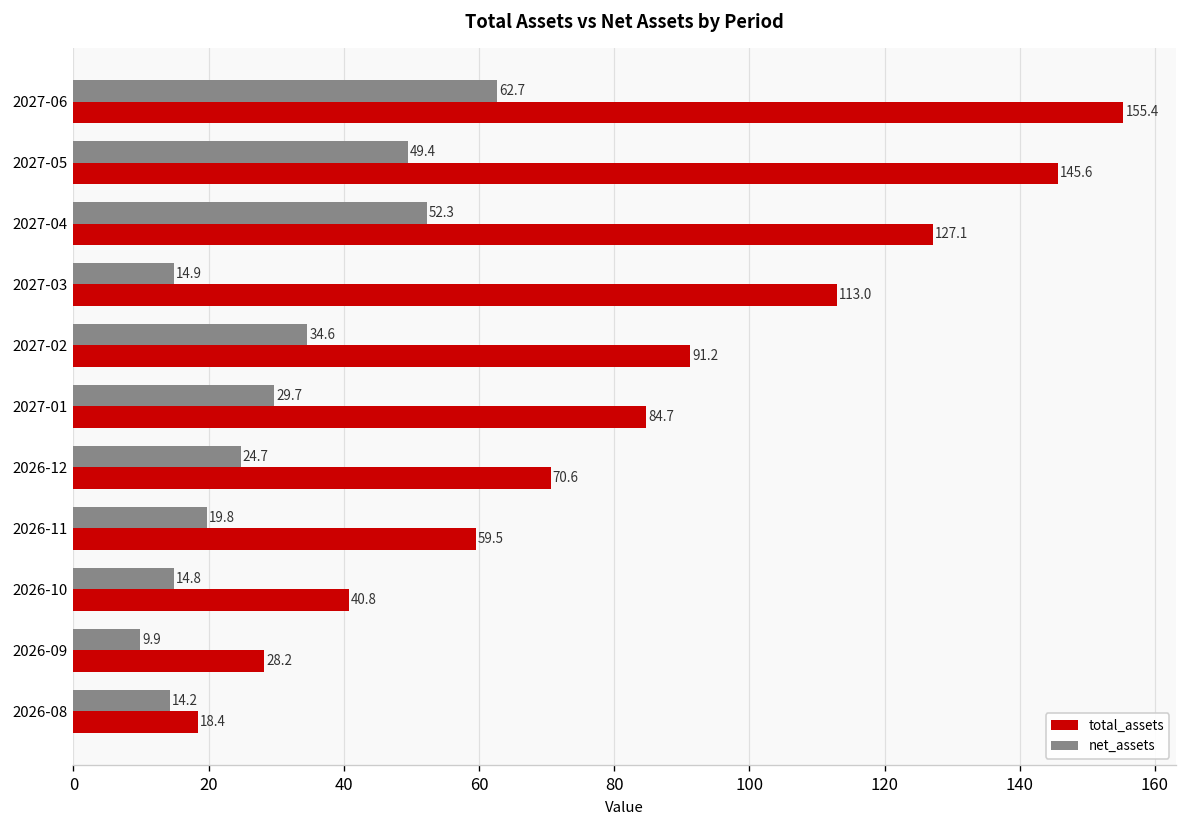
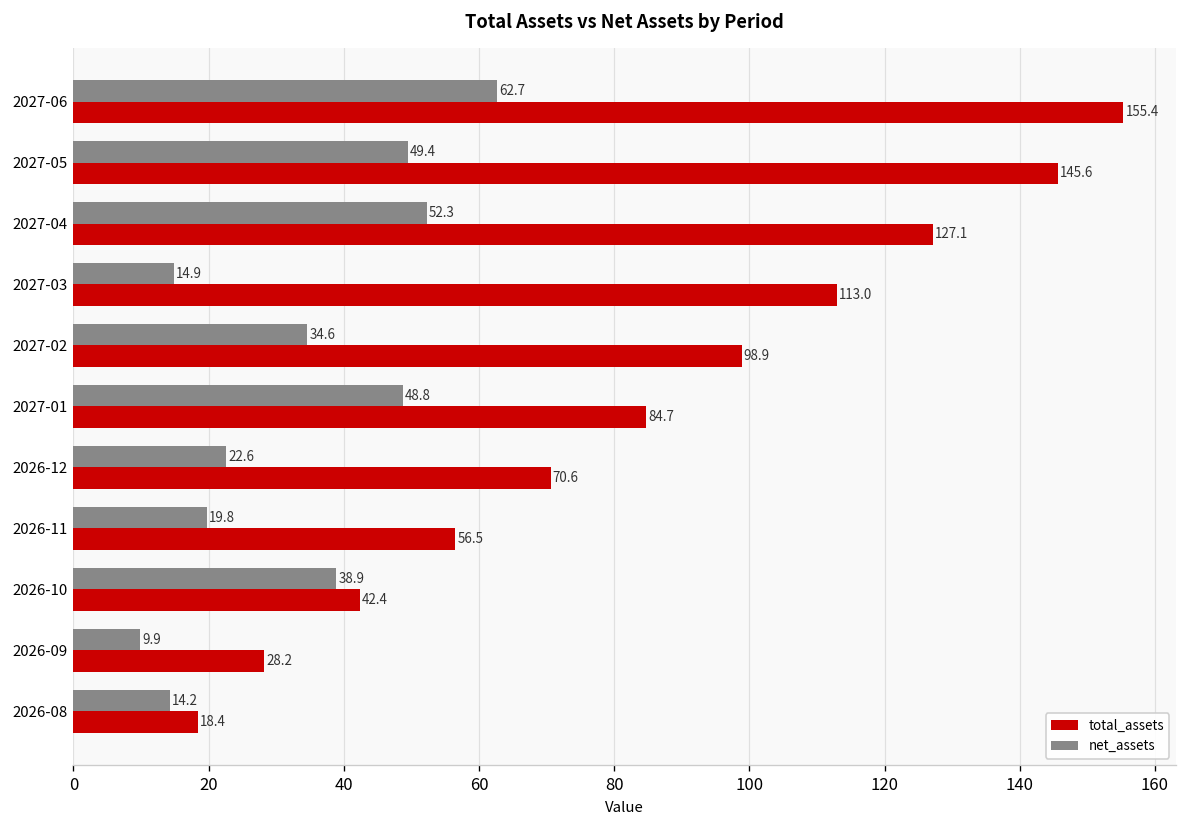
total_assets, 2027-02: 91.2 -> 98.9
net_assets, 2027-01: 29.7 -> 48.8
net_assets, 2026-12: 24.7 -> 22.6
total_assets, 2026-11: 59.5 -> 56.5
net_assets, 2026-10: 14.8 -> 38.9
total_assets, 2026-10: 40.8 -> 42.4
